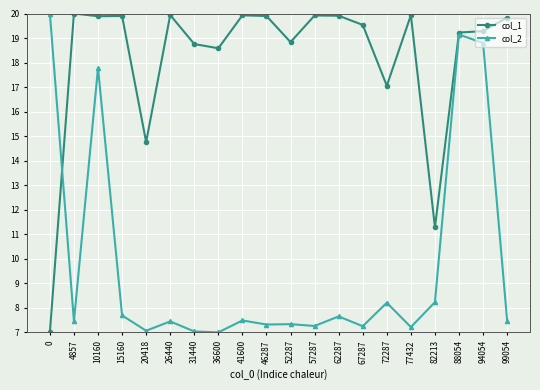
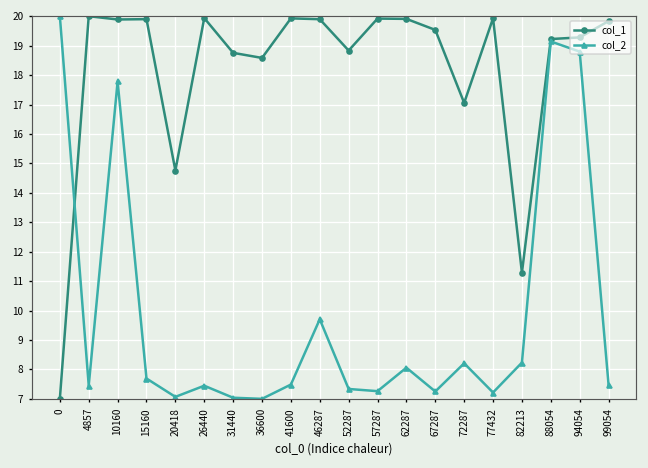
col_2, 46287: 7.3 -> 9.7
col_2, 62287: 7.7 -> 8.1
